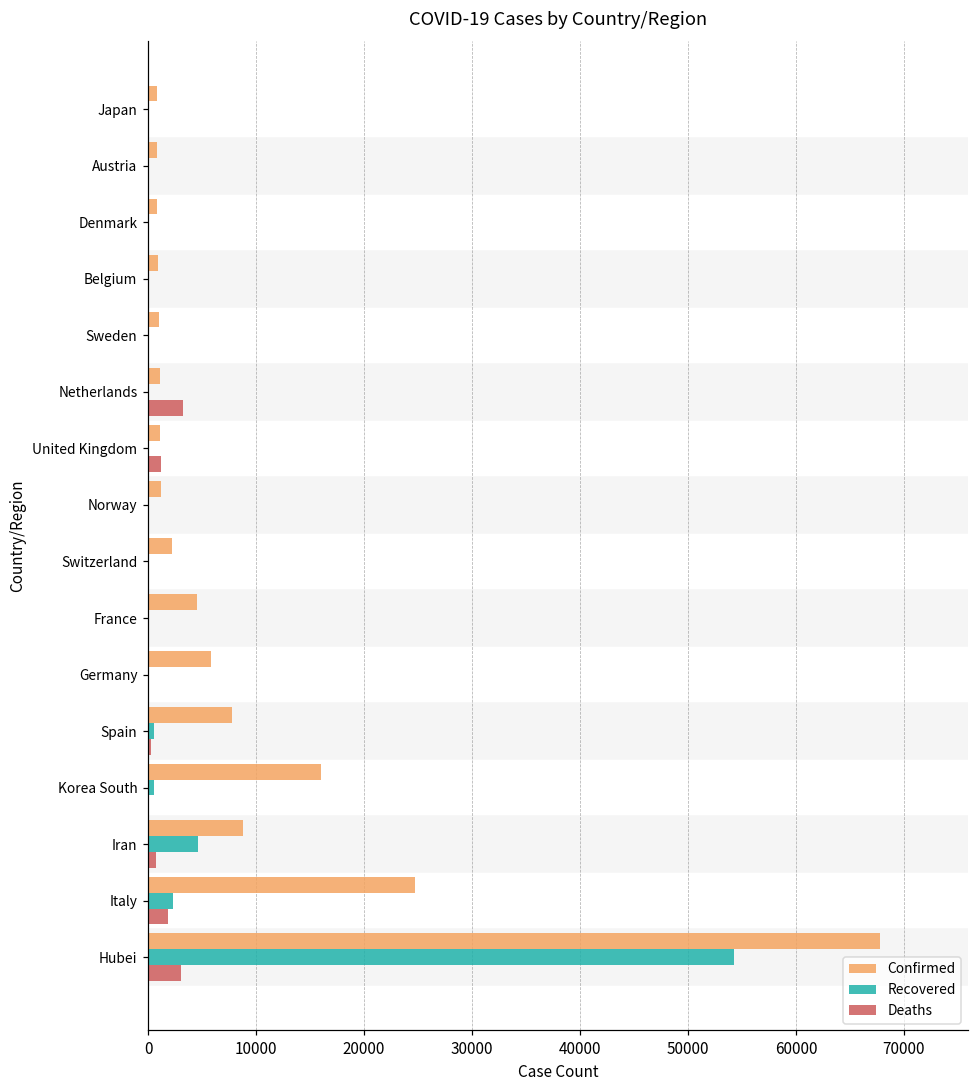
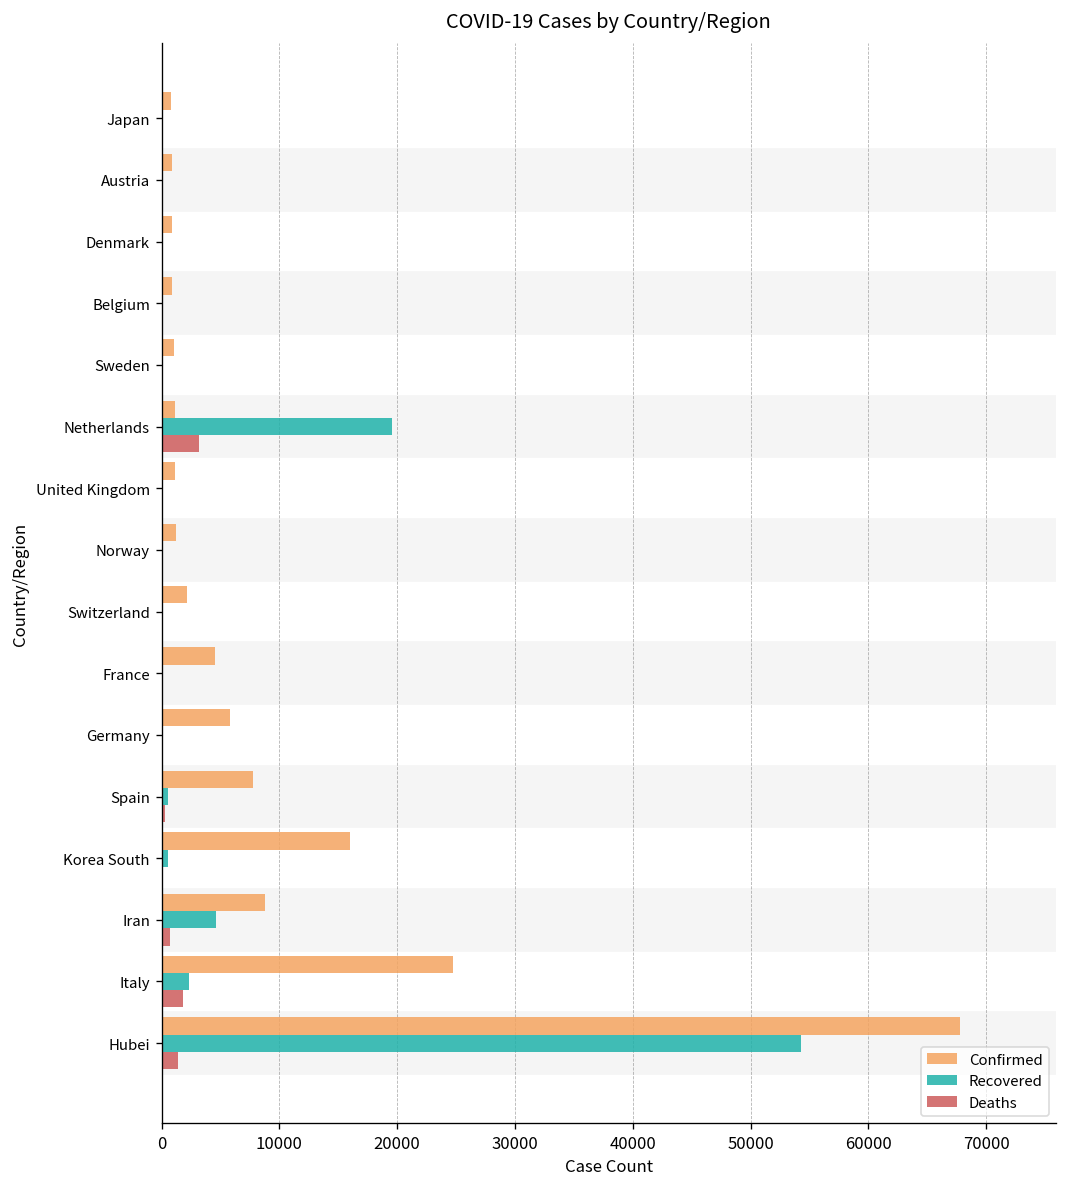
Recovered, Netherlands: 0 -> 20000
Deaths, United Kingdom: 1000 -> 0
Deaths, Hubei: 3000 -> 1000
